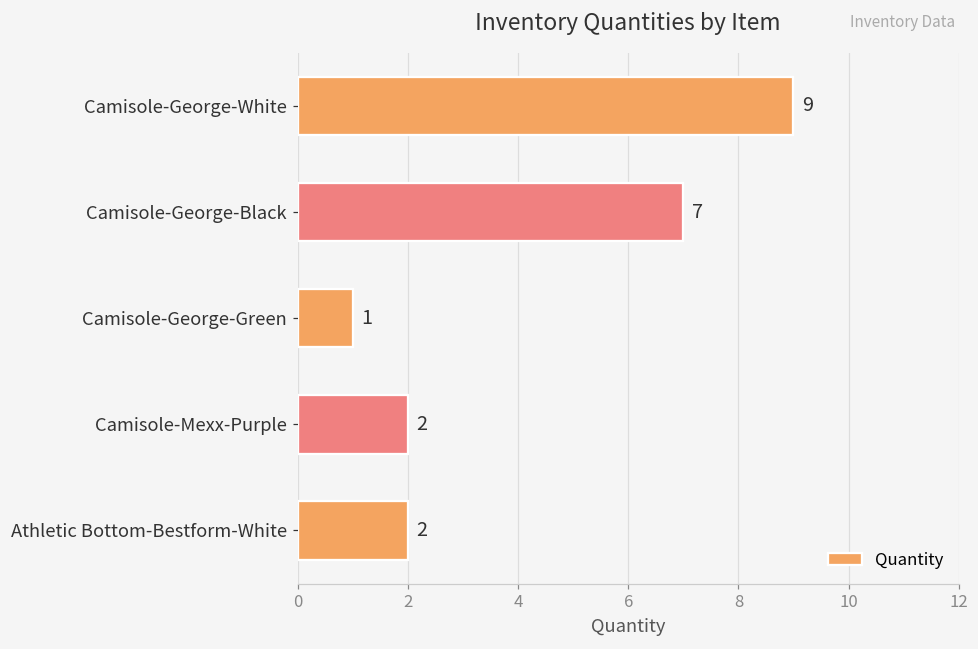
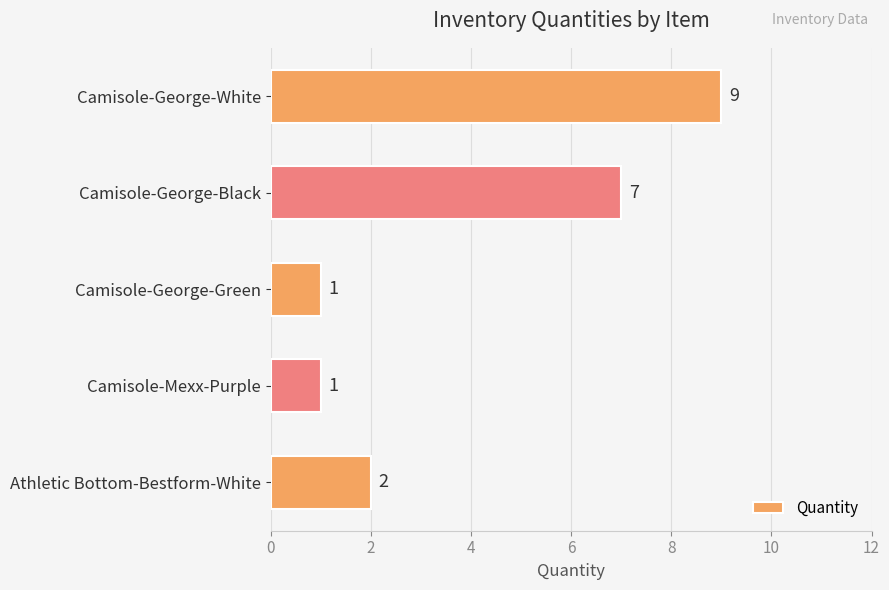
Camisole-Mexx-Purple: 2 -> 1
